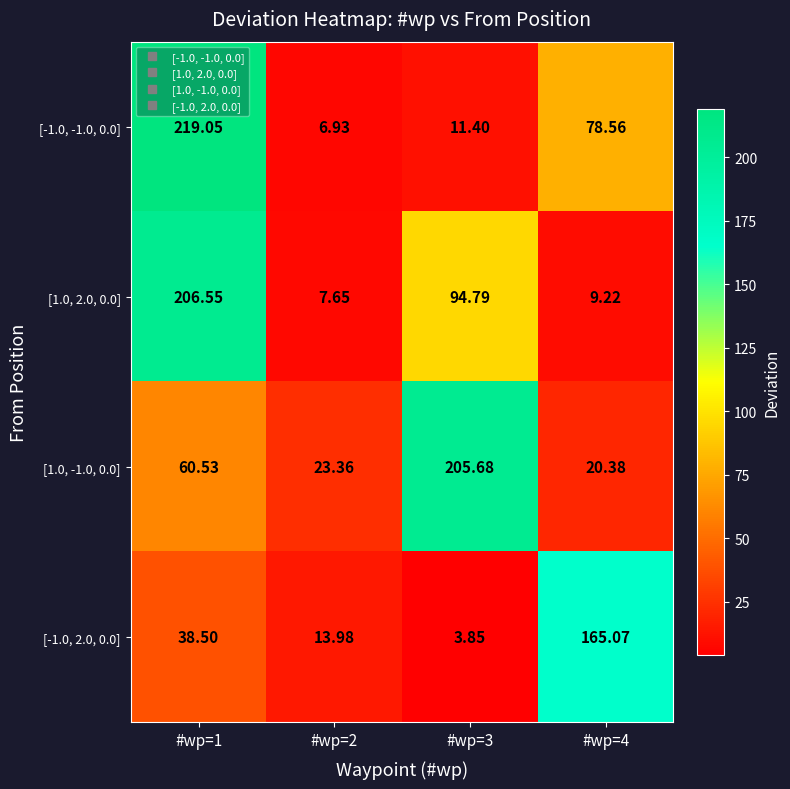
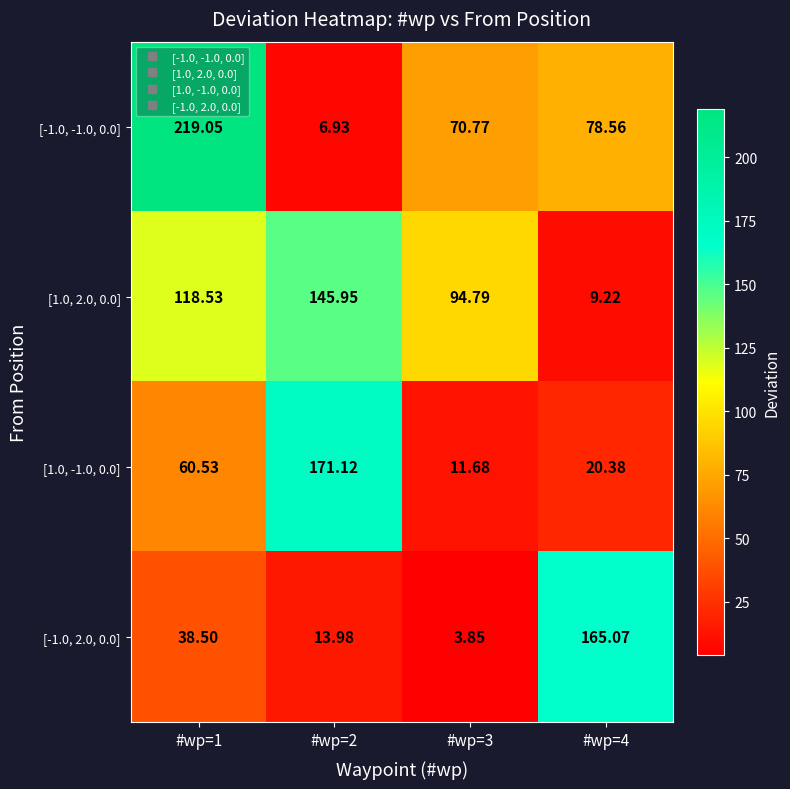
[-1.0, -1.0, 0.0], #wp=3: 11.40 -> 70.77
[1.0, 2.0, 0.0], #wp=1: 206.55 -> 118.53
[1.0, 2.0, 0.0], #wp=2: 7.65 -> 145.95
[1.0, -1.0, 0.0], #wp=2: 23.36 -> 171.12
[1.0, -1.0, 0.0], #wp=3: 205.68 -> 11.68
